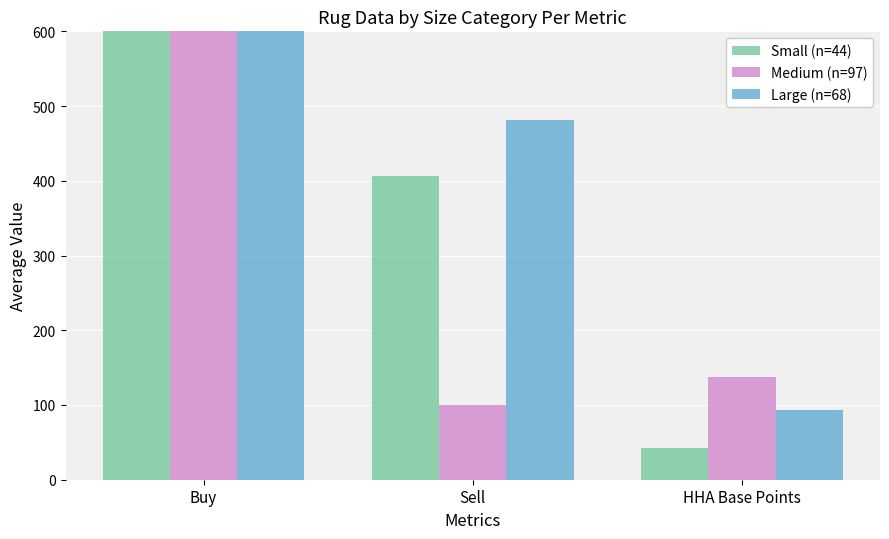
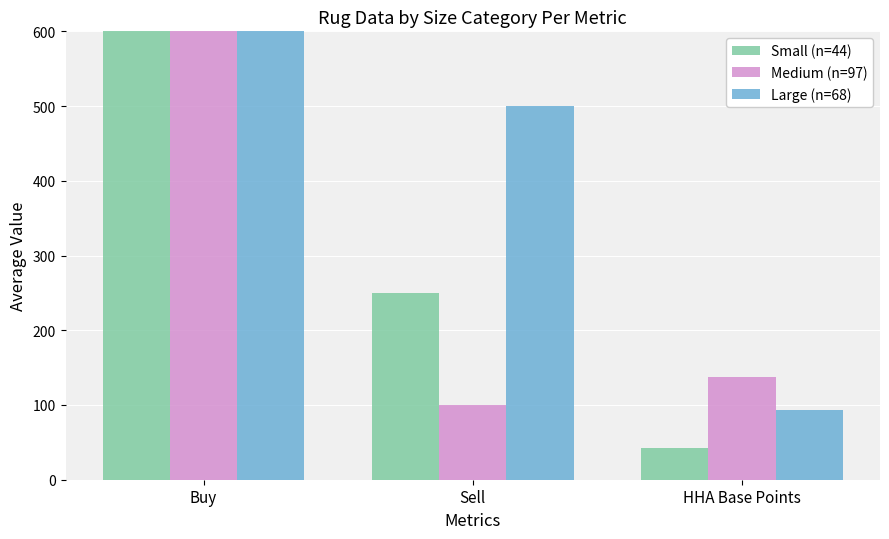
Small (n=44), Sell: 410 -> 250
Large (n=68), Sell: 480 -> 500
